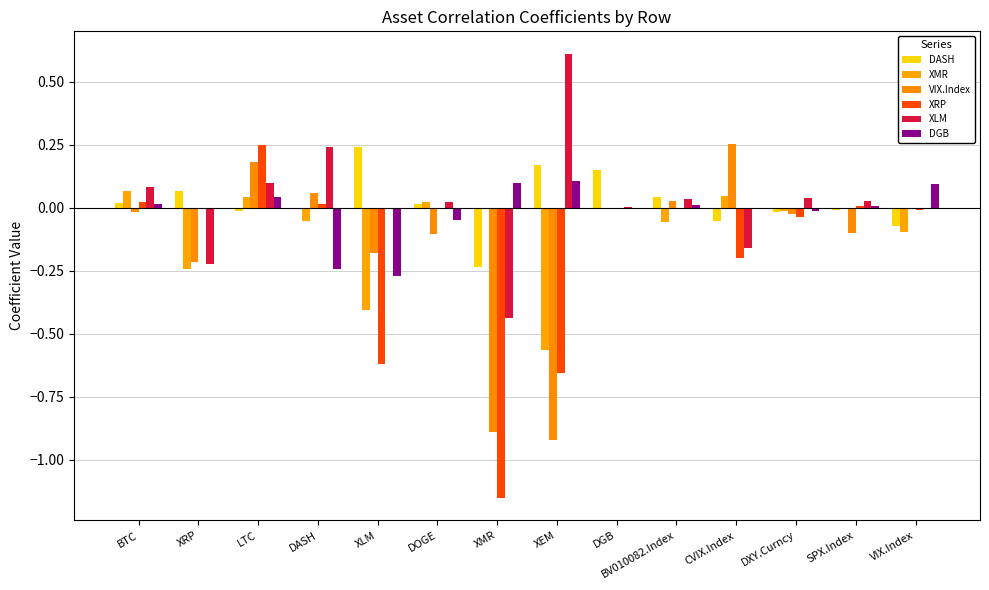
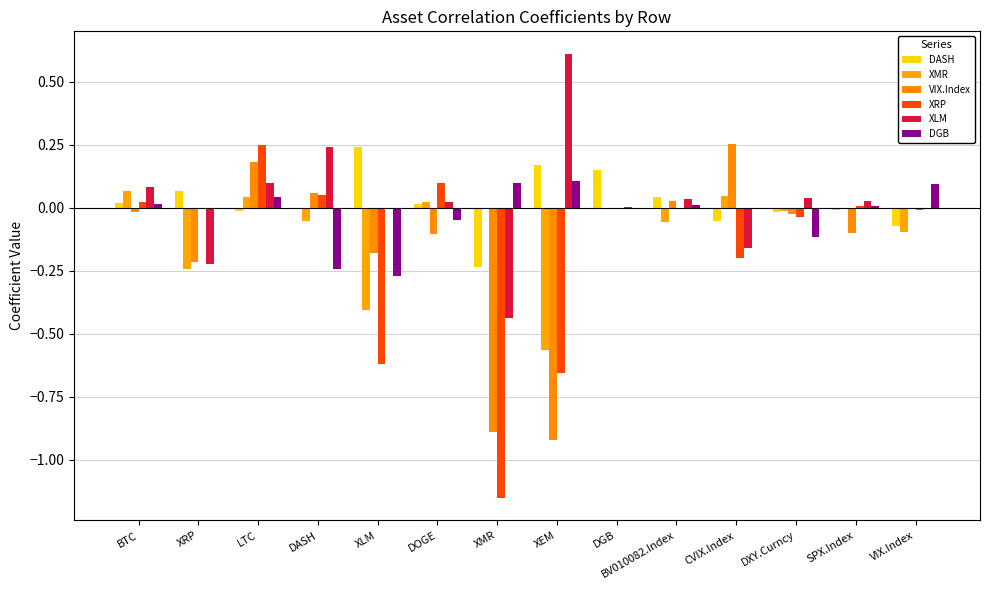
XRP, DASH: 0.02 -> 0.05
XRP, DOGE: 0.0 -> 0.1
DGB, DXY.Curncy: -0.01 -> -0.11
